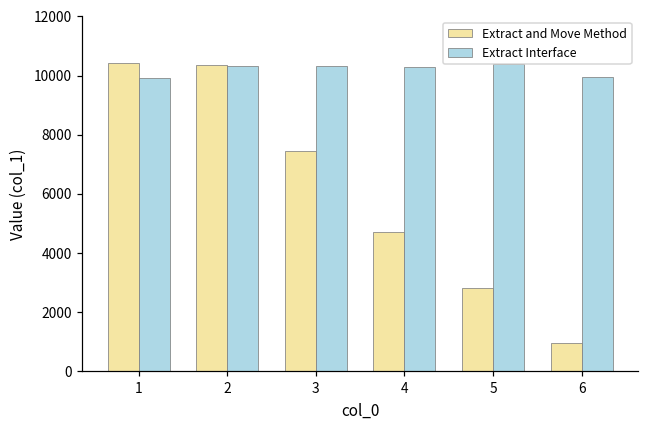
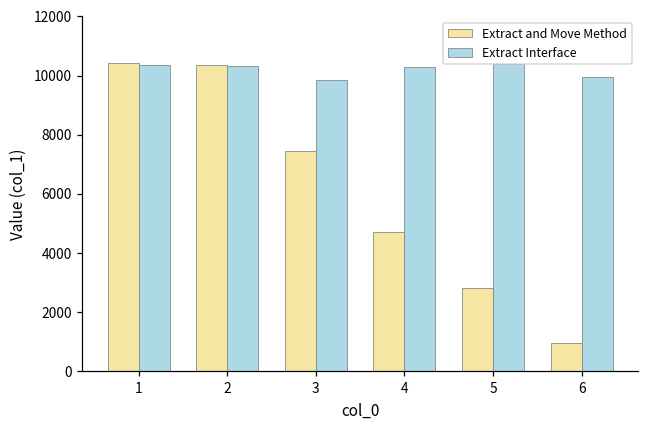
Extract Interface, 1: 9900 -> 10400
Extract Interface, 3: 10300 -> 9900
